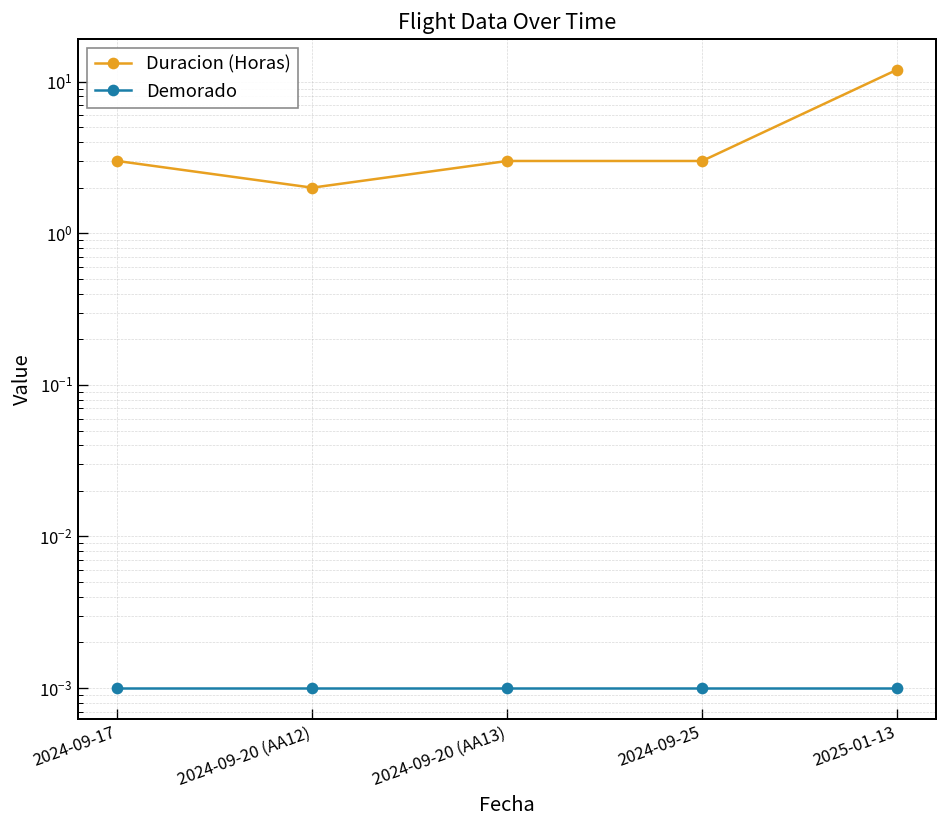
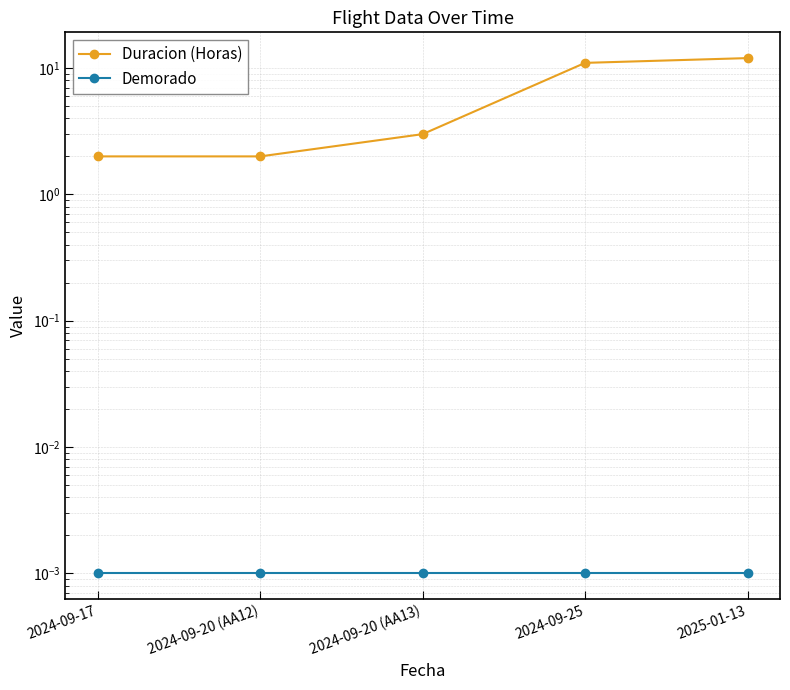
Duracion (Horas), 2024-09-17: 3 -> 2
Duracion (Horas), 2024-09-25: 3 -> 11
